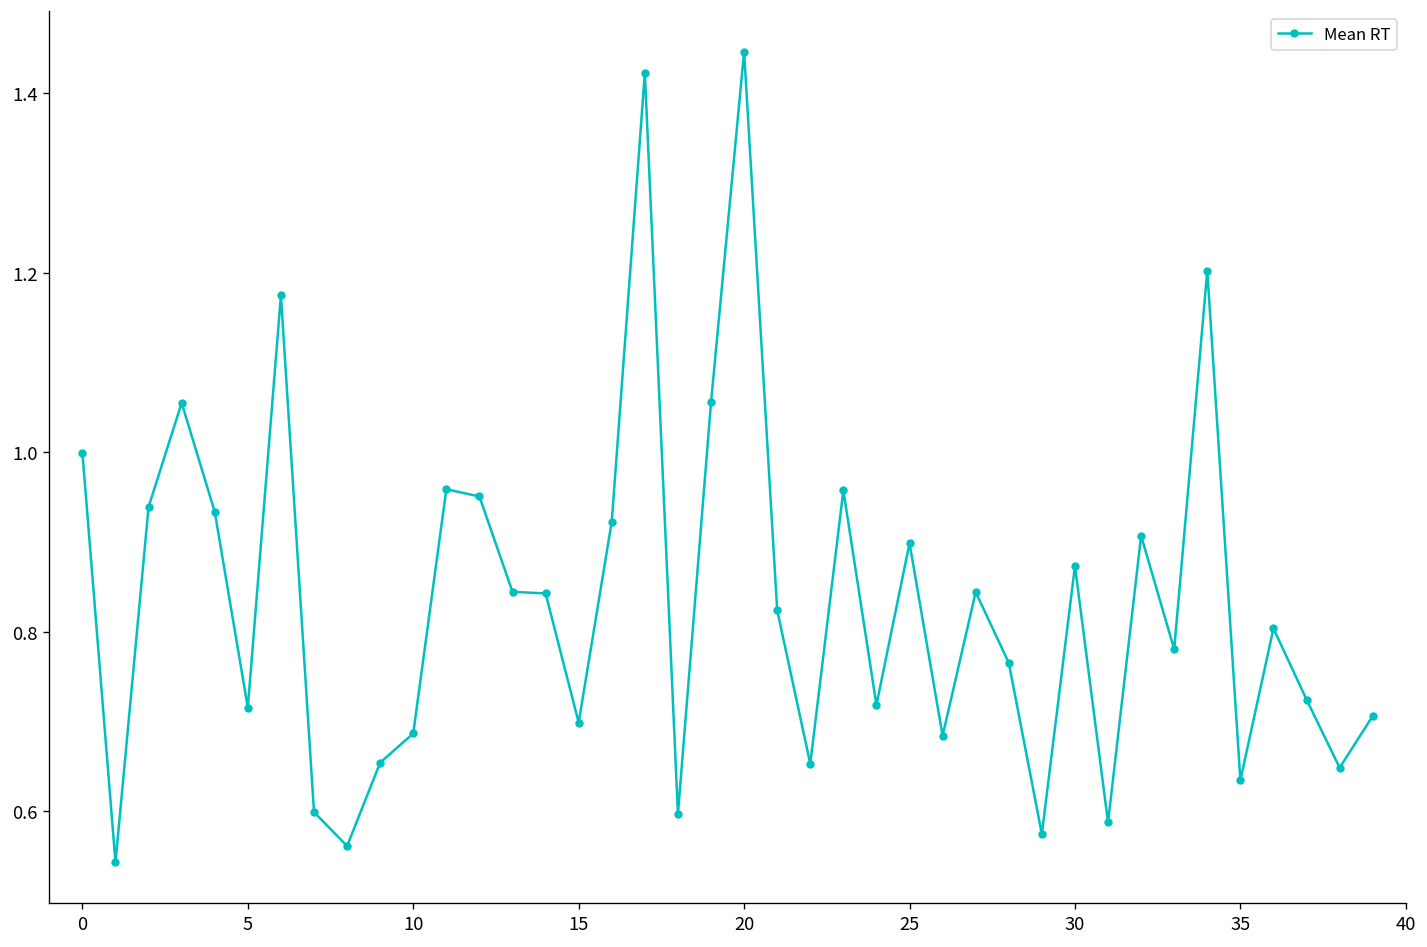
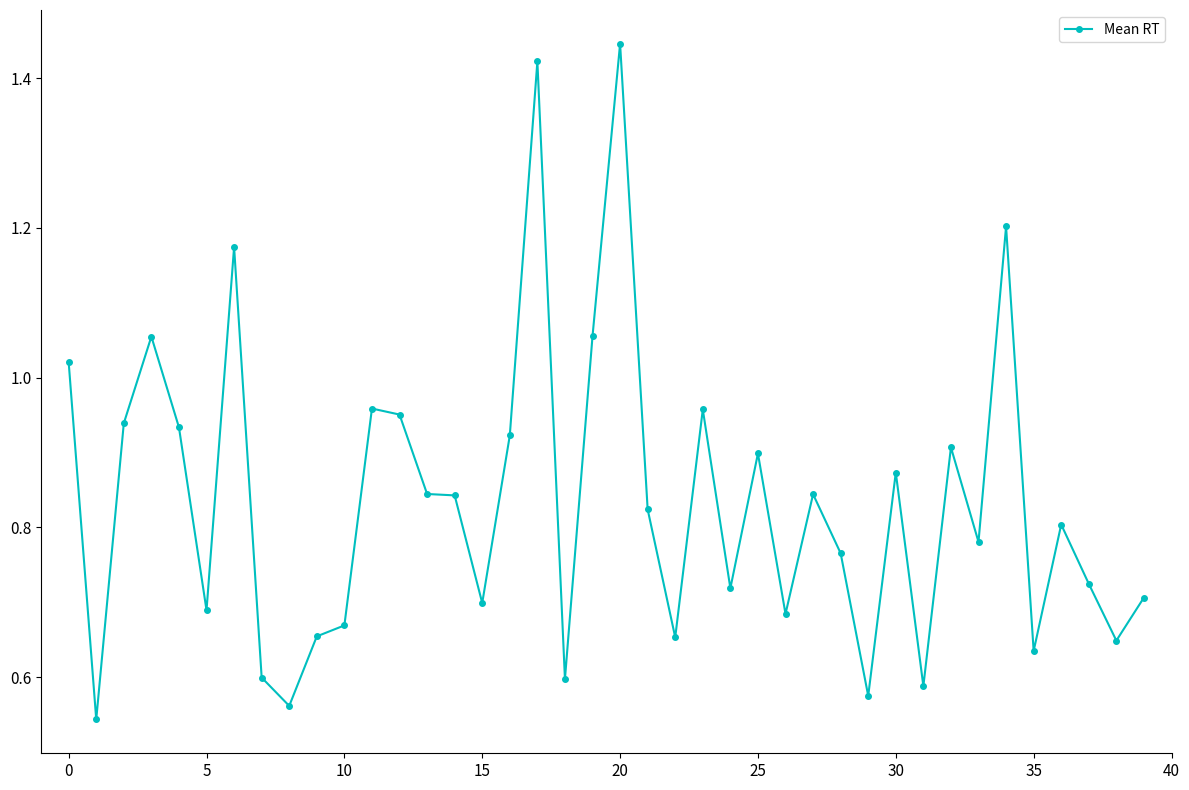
0: 1.00 -> 1.02
5: 0.72 -> 0.69
10: 0.69 -> 0.67
